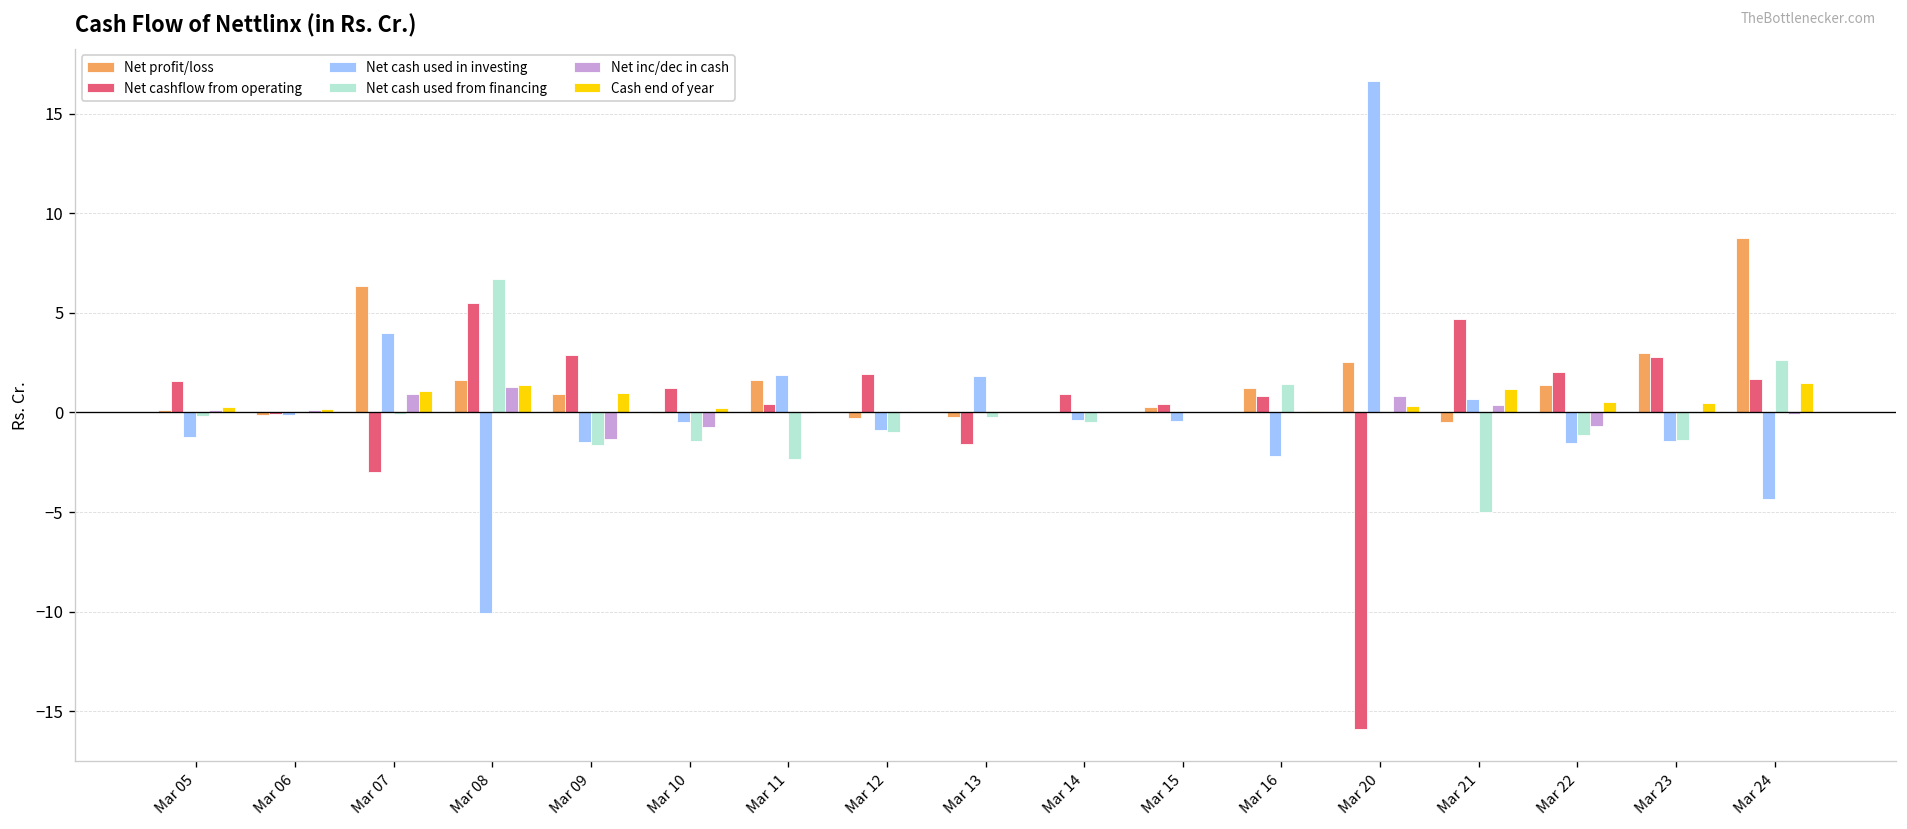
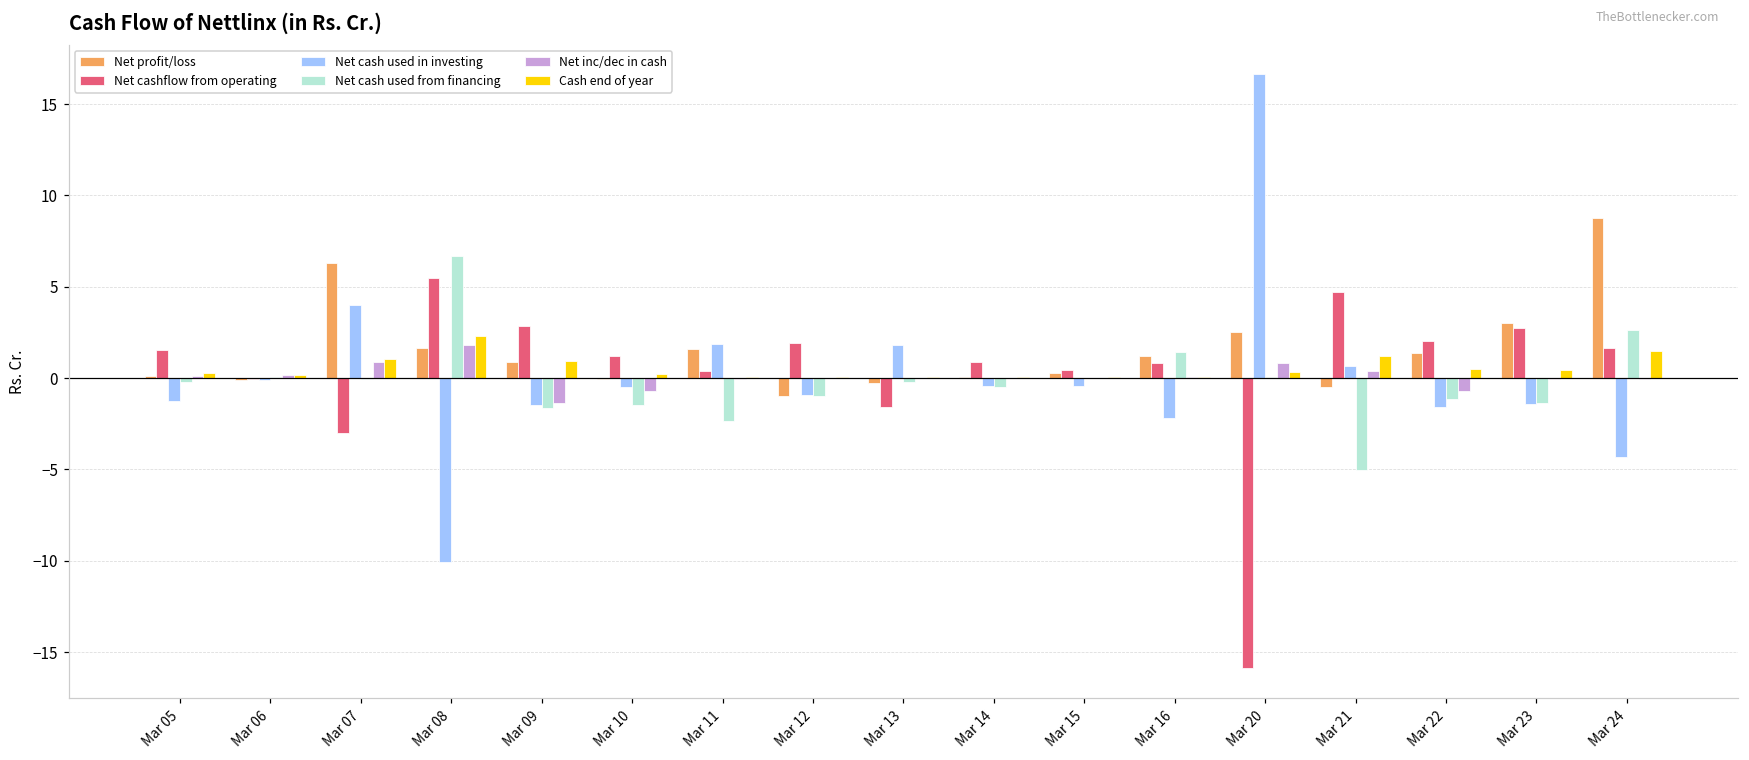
Net inc/dec in cash, Mar 08: 1.3 -> 1.8
Cash end of year, Mar 08: 1.4 -> 2.3
Net profit/loss, Mar 12: -0.3 -> -1.0
